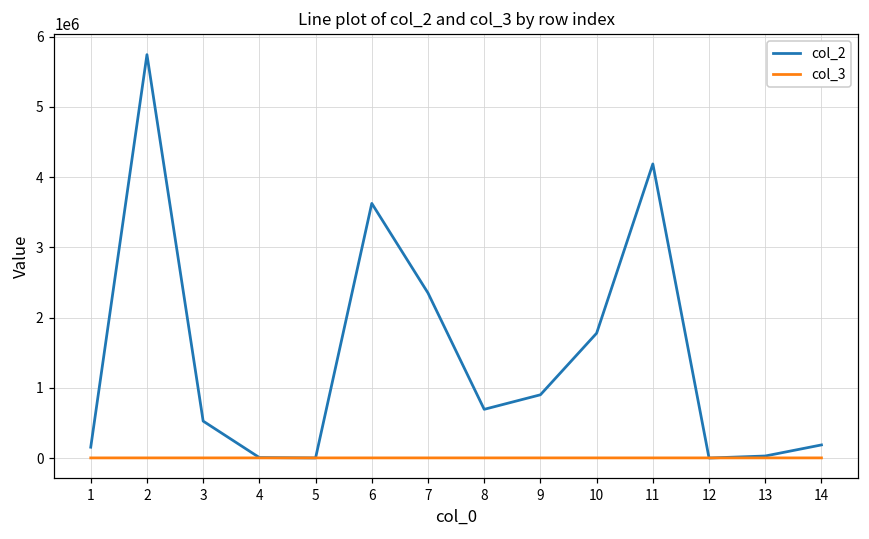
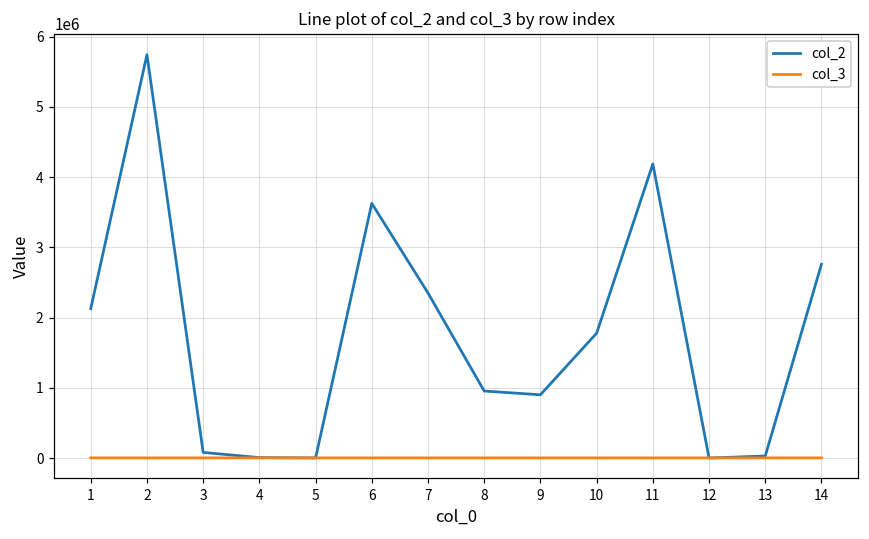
col_2, 1: 200000 -> 2100000
col_2, 3: 500000 -> 100000
col_2, 8: 700000 -> 1000000
col_2, 14: 200000 -> 2800000
